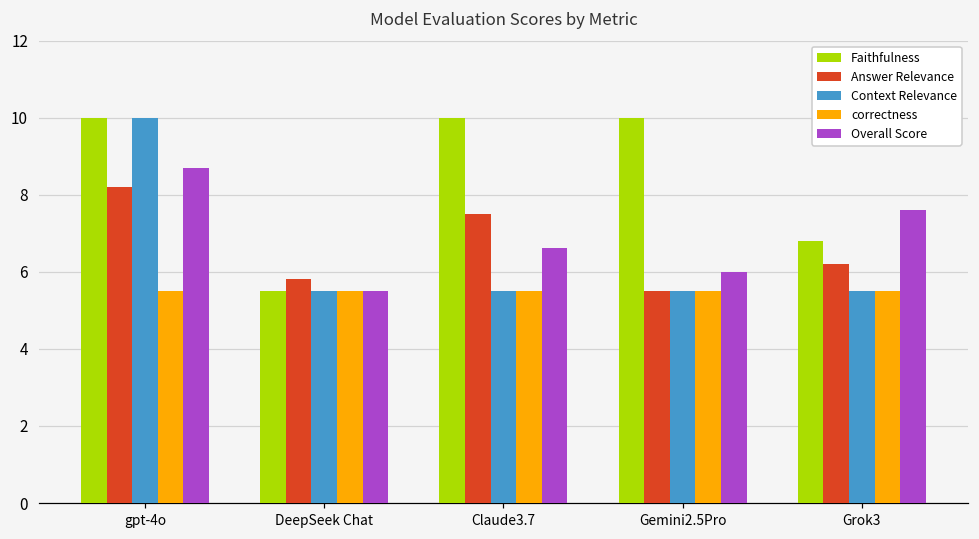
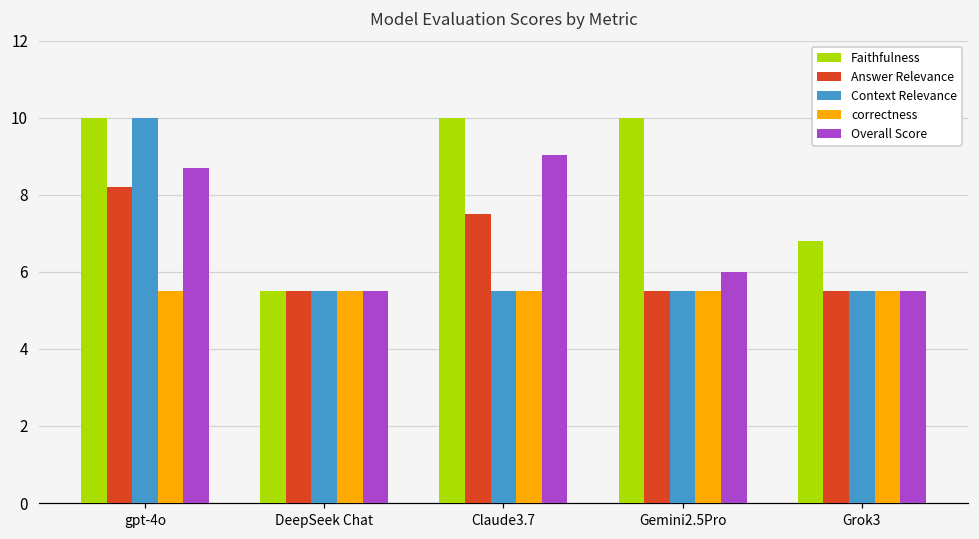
Answer Relevance, DeepSeek Chat: 5.8 -> 5.5
Overall Score, Claude3.7: 6.6 -> 9.0
Answer Relevance, Grok3: 6.2 -> 5.5
Overall Score, Grok3: 7.6 -> 5.5
